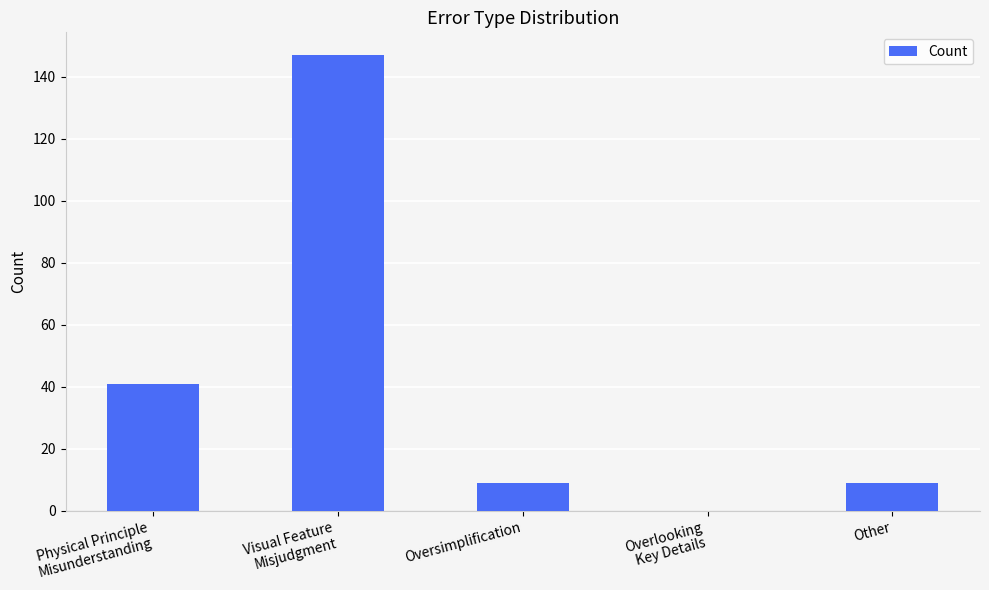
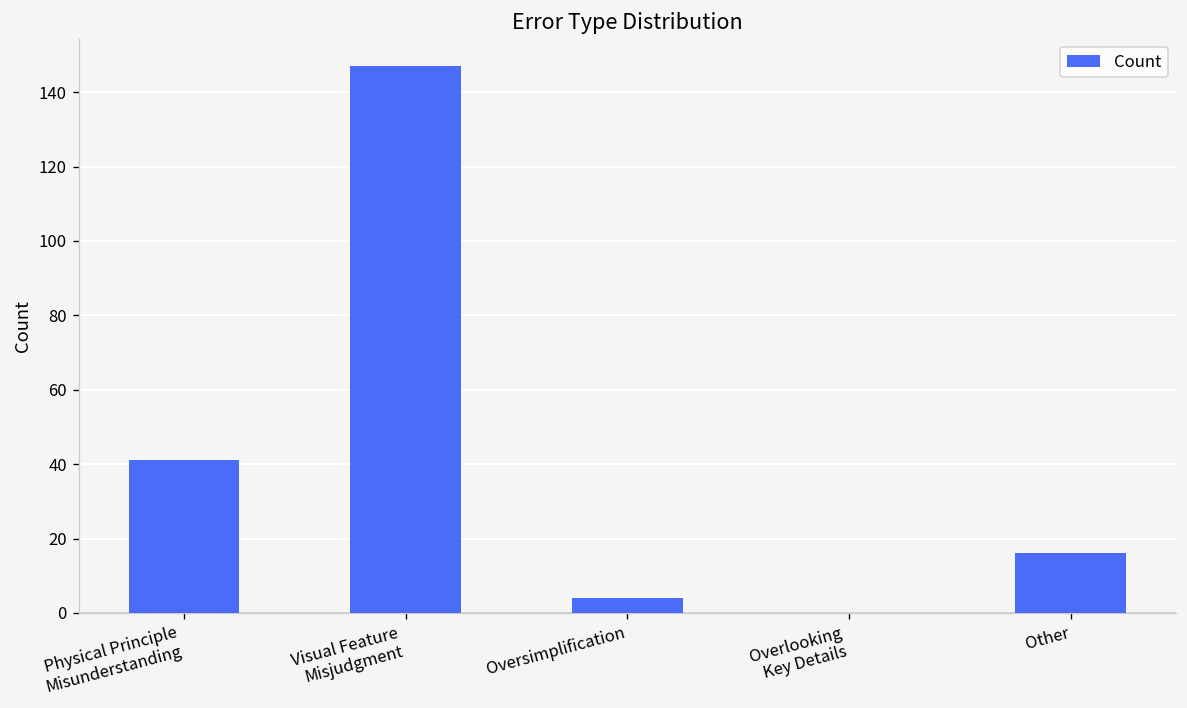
Oversimplification: 9 -> 4
Other: 9 -> 16
